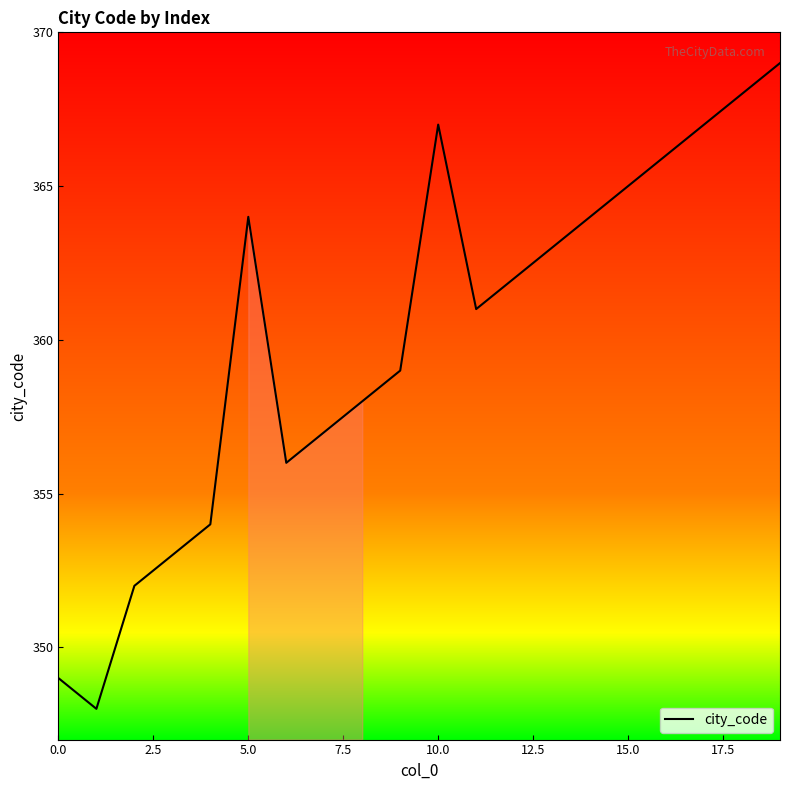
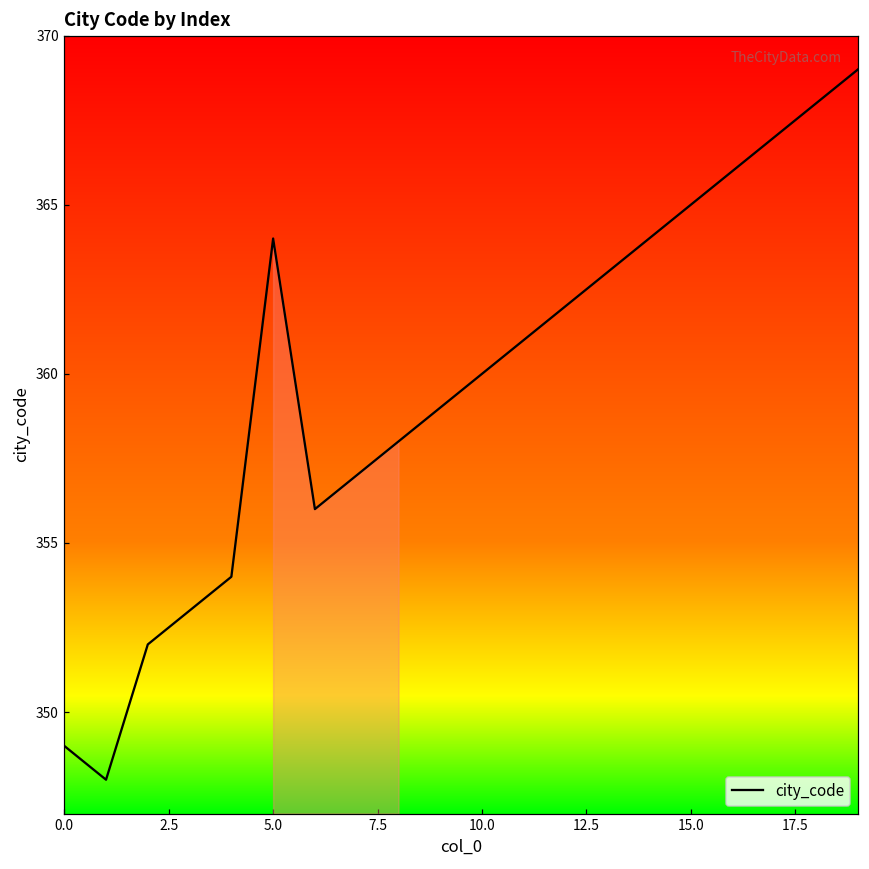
city_code, 10.0: 367 -> 360
